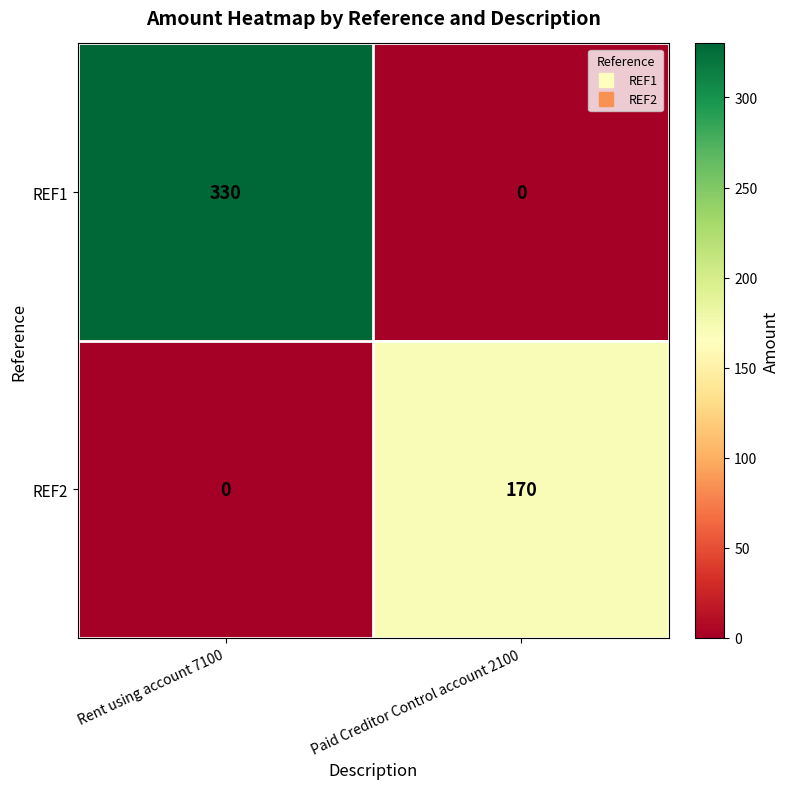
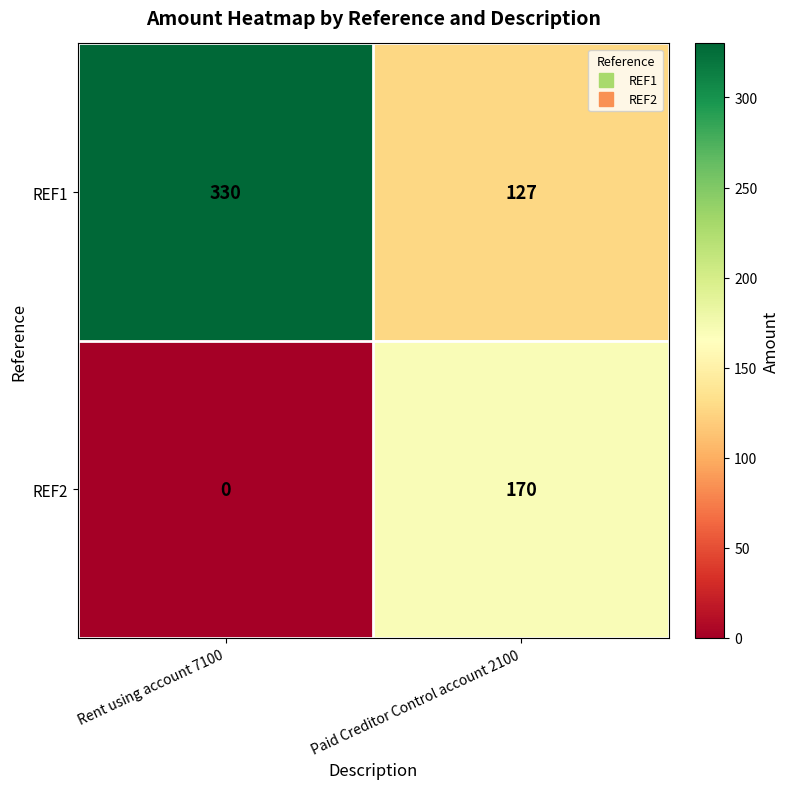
REF1, Paid Creditor Control account 2100: 0 -> 127
